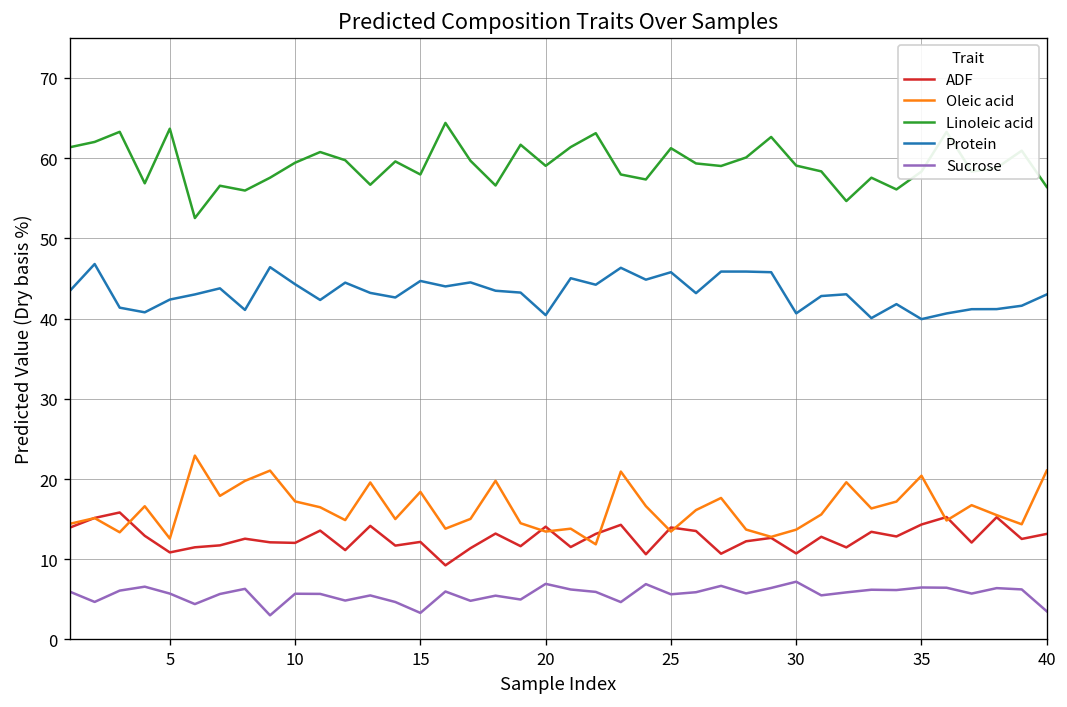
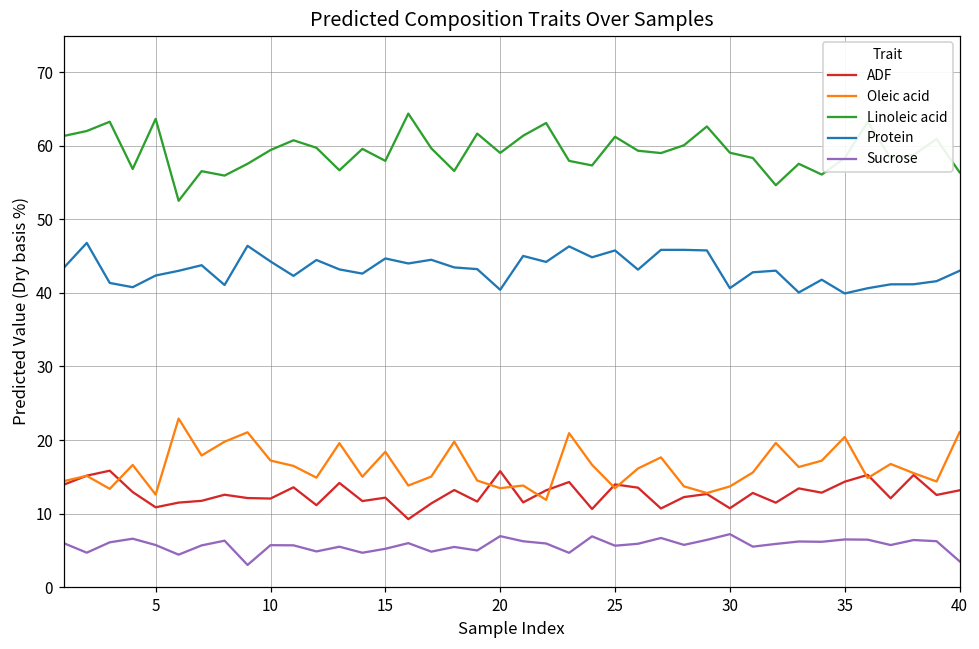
Sucrose, 15: 3 -> 5
ADF, 20: 14 -> 16
